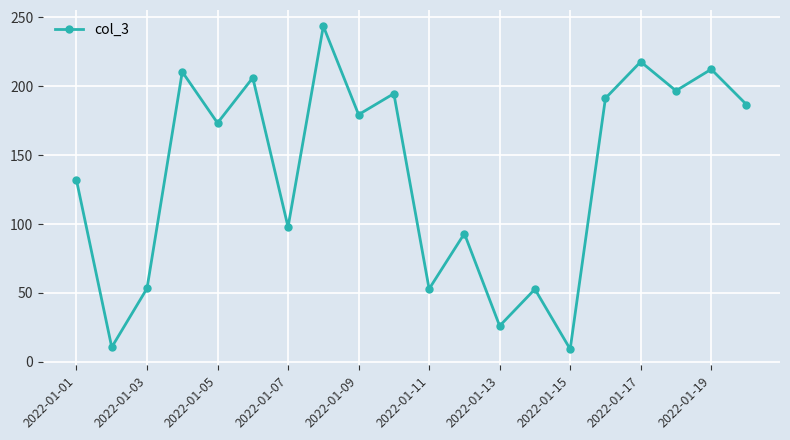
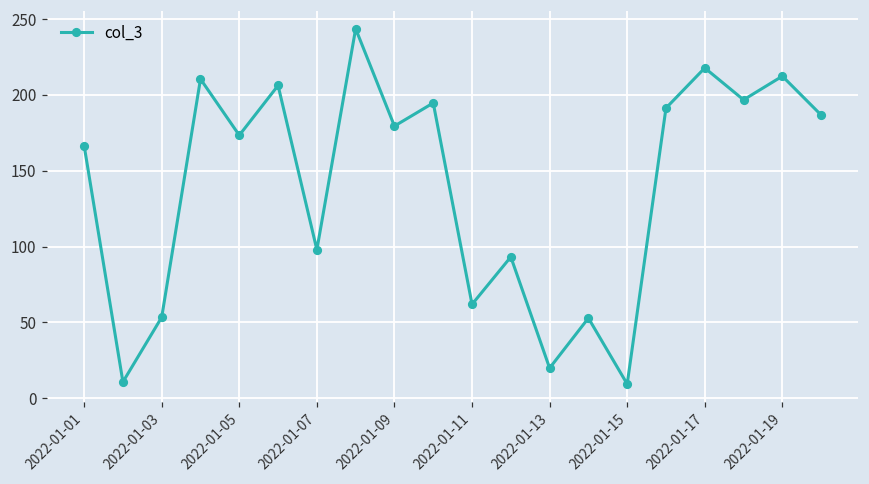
2022-01-01: 132 -> 167
2022-01-11: 53 -> 62
2022-01-13: 26 -> 20
